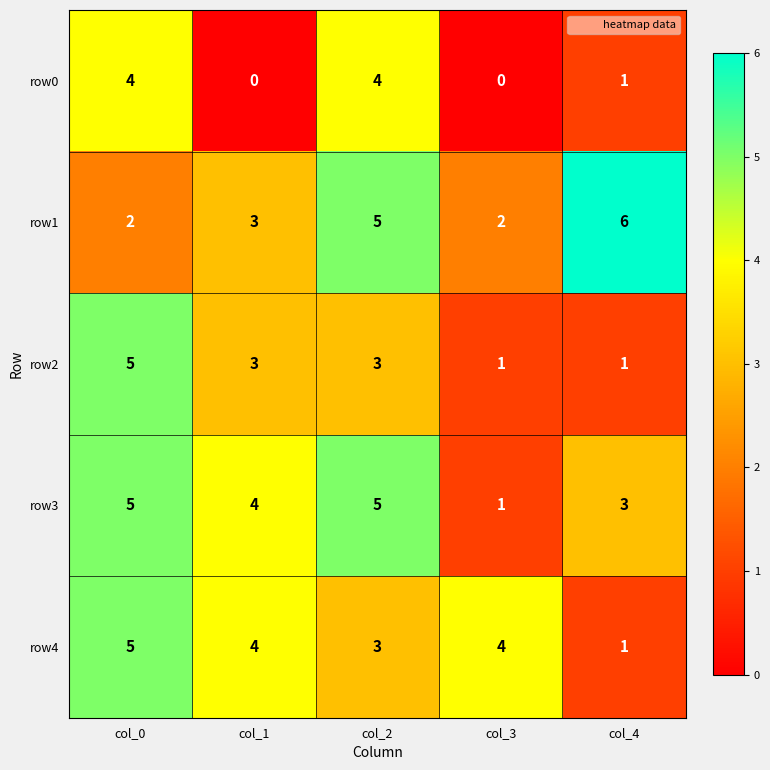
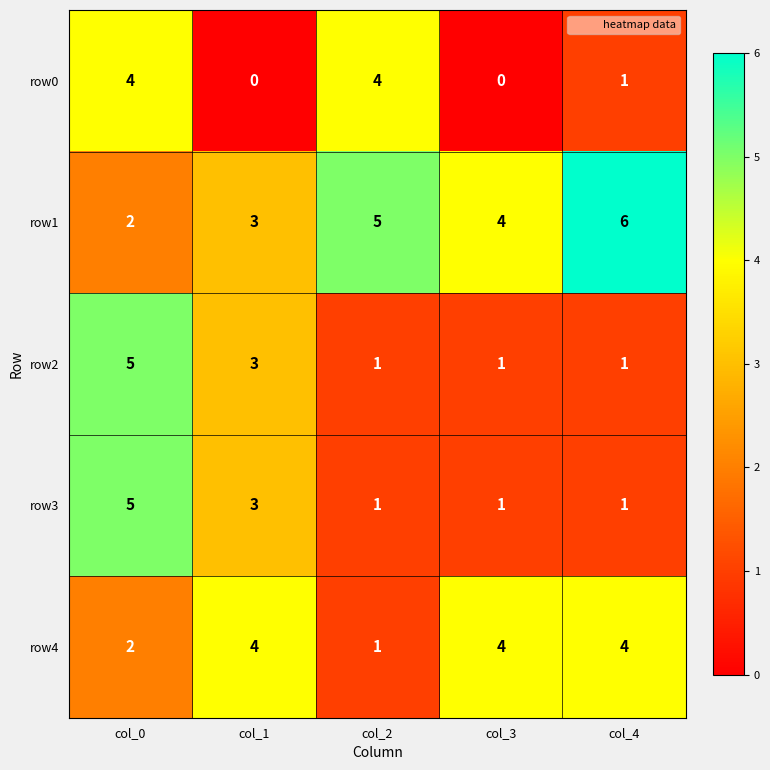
row1, col_3: 2 -> 4
row2, col_2: 3 -> 1
row3, col_1: 4 -> 3
row3, col_2: 5 -> 1
row3, col_4: 3 -> 1
row4, col_0: 5 -> 2
row4, col_2: 3 -> 1
row4, col_4: 1 -> 4
